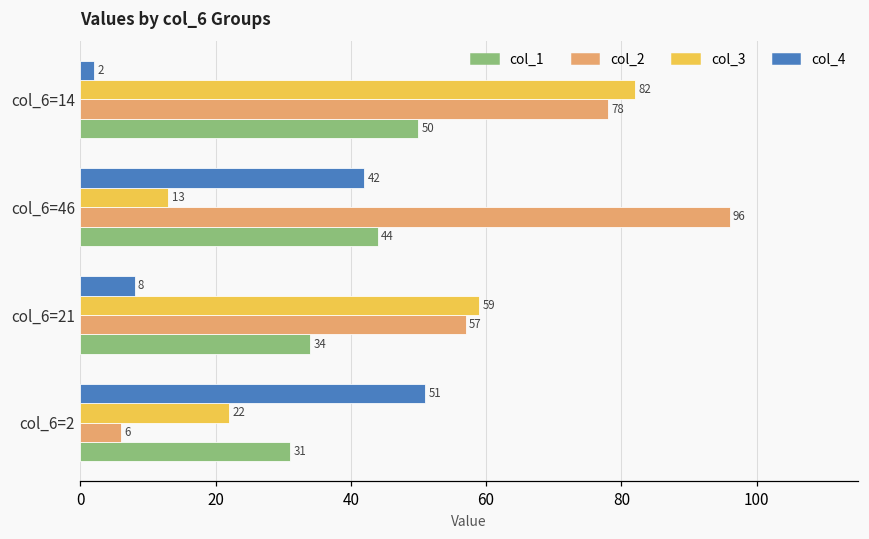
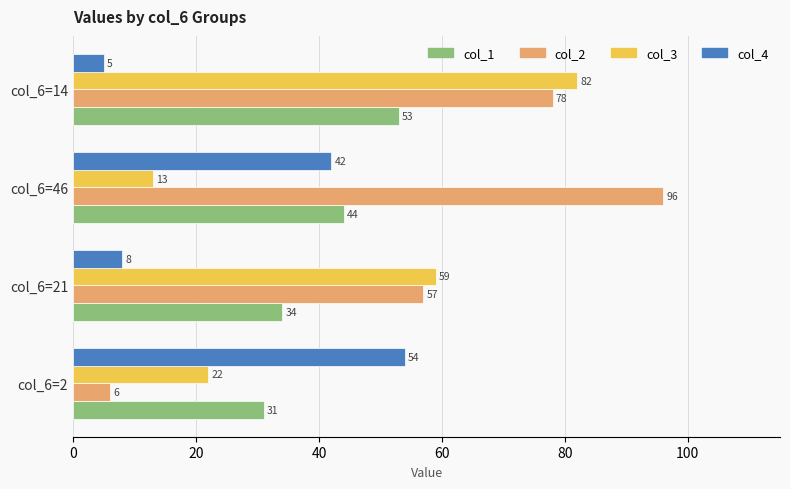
col_4, col_6=14: 2 -> 5
col_1, col_6=14: 50 -> 53
col_4, col_6=2: 51 -> 54
